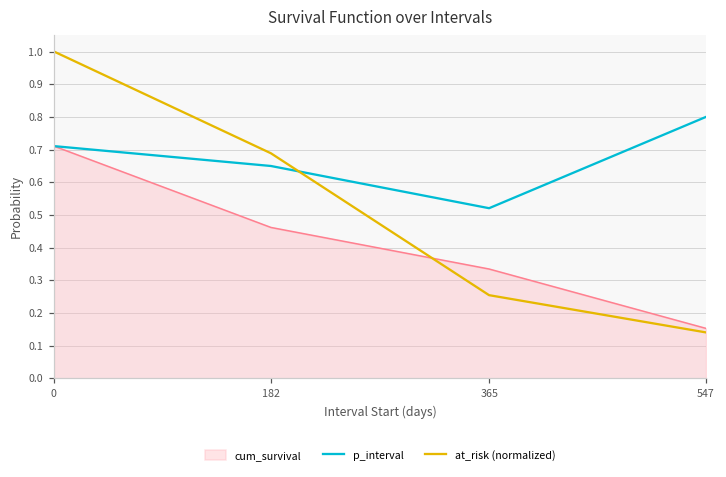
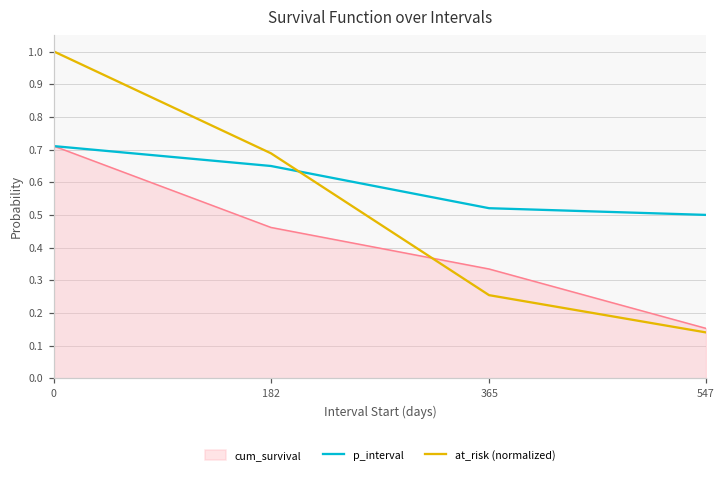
p_interval, 547: 0.8 -> 0.5
